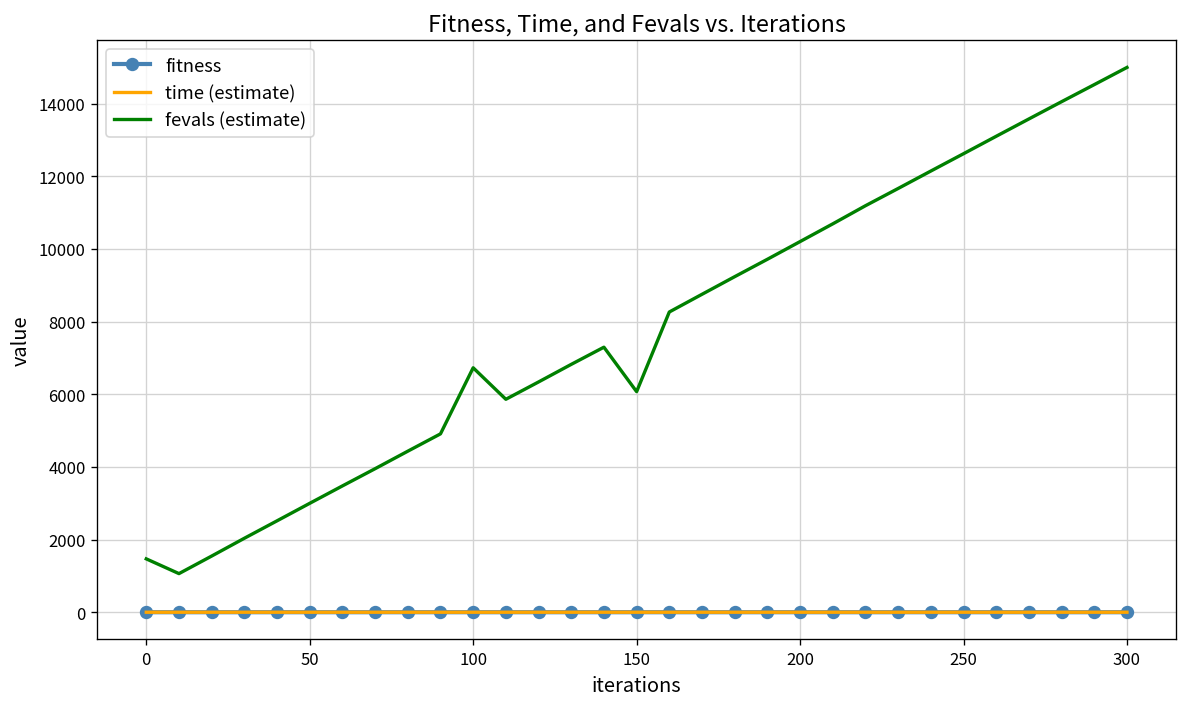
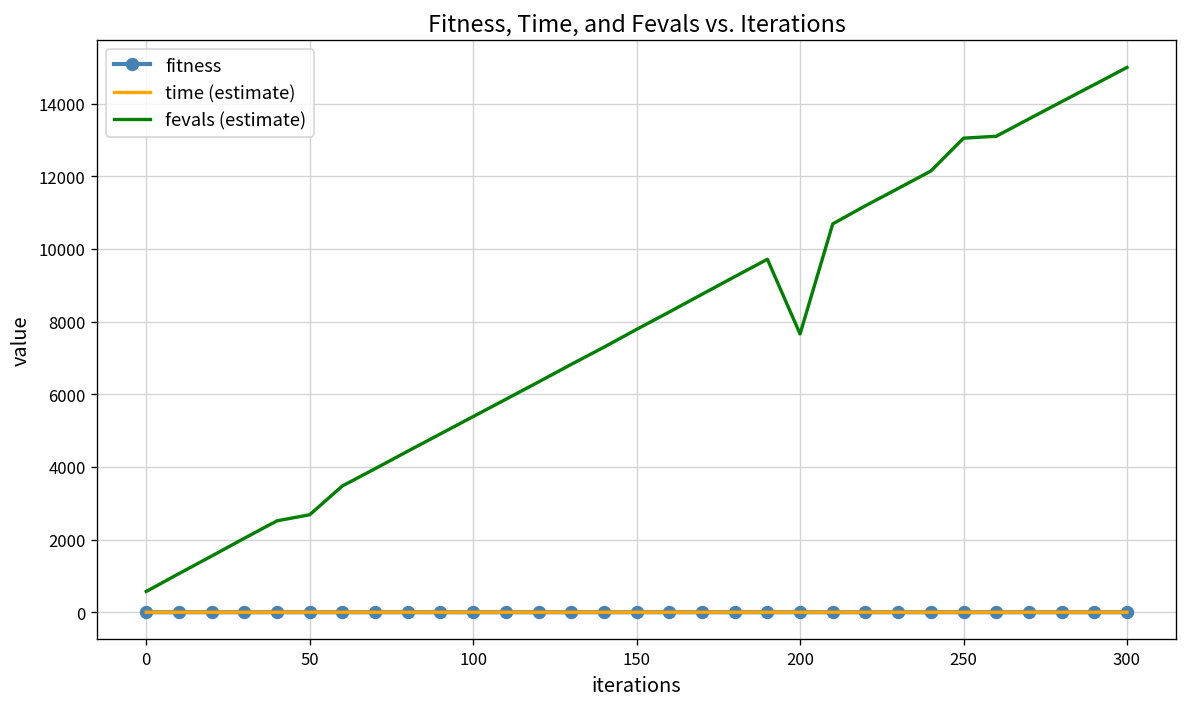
fevals (estimate), 0: 1500 -> 600
fevals (estimate), 50: 3000 -> 2700
fevals (estimate), 100: 6700 -> 5400
fevals (estimate), 150: 6100 -> 7800
fevals (estimate), 200: 10200 -> 7700
fevals (estimate), 250: 12600 -> 13100
